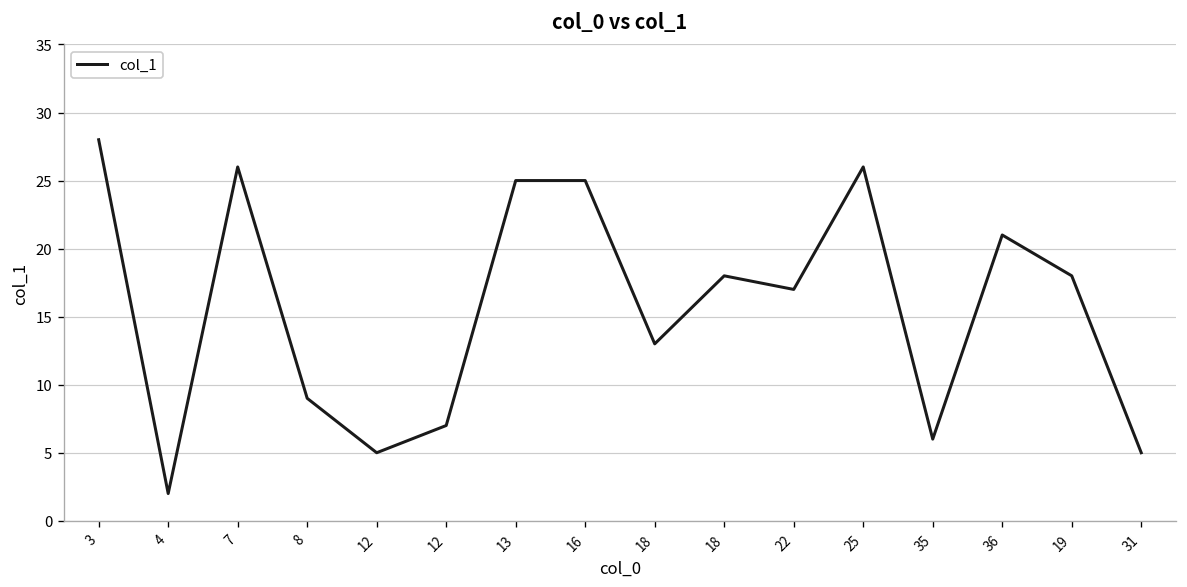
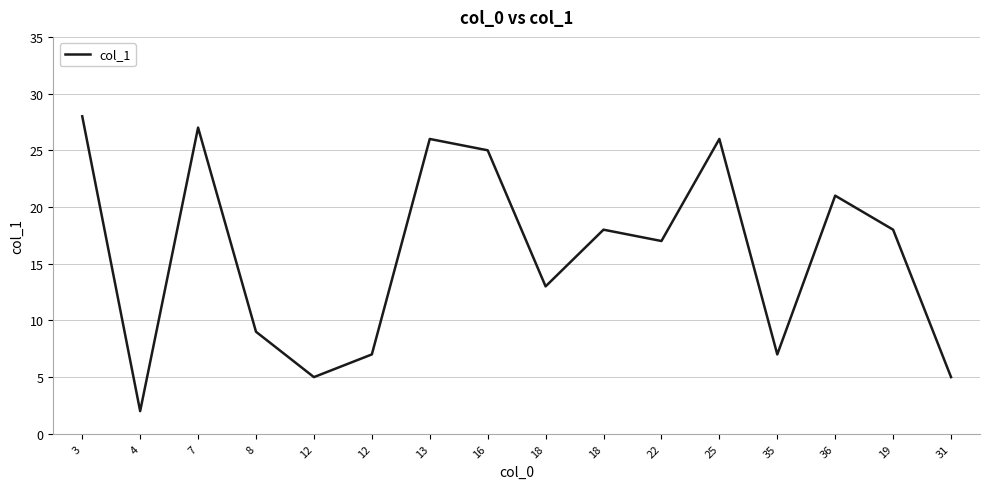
7: 26 -> 27
13: 25 -> 26
35: 6 -> 7
